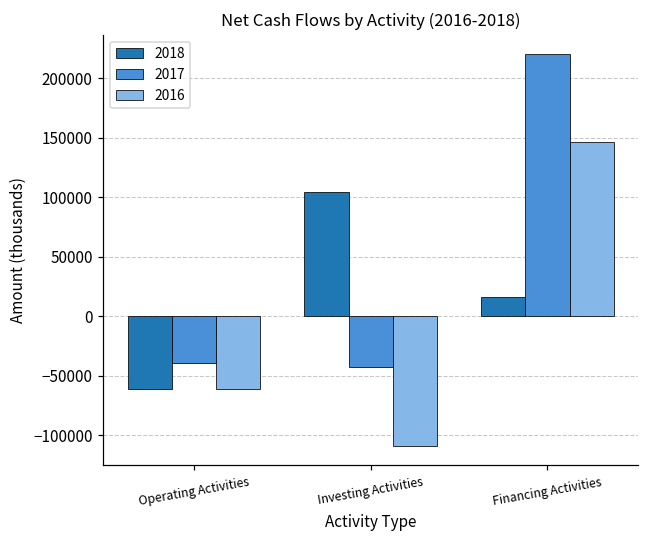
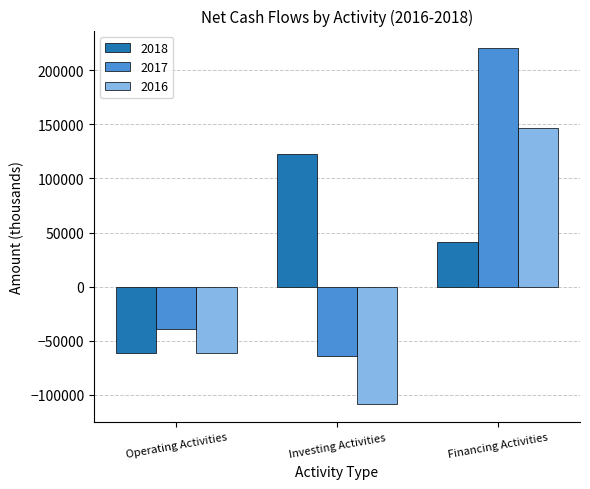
2018, Investing Activities: 105000 -> 123000
2017, Investing Activities: -42000 -> -64000
2018, Financing Activities: 16000 -> 42000
